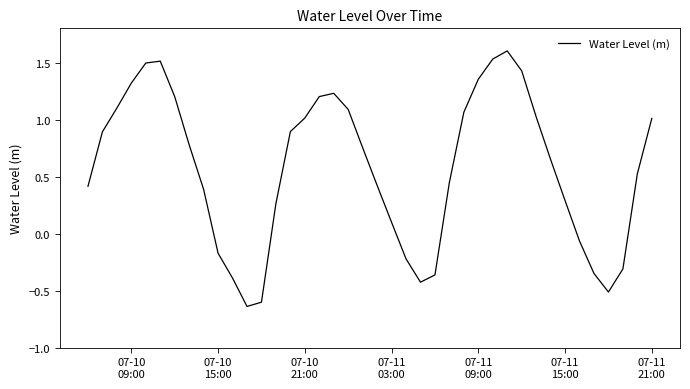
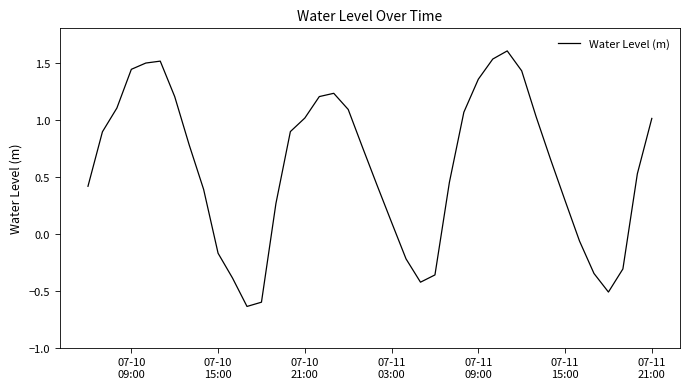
07-10 09:00: 1.32 -> 1.44
